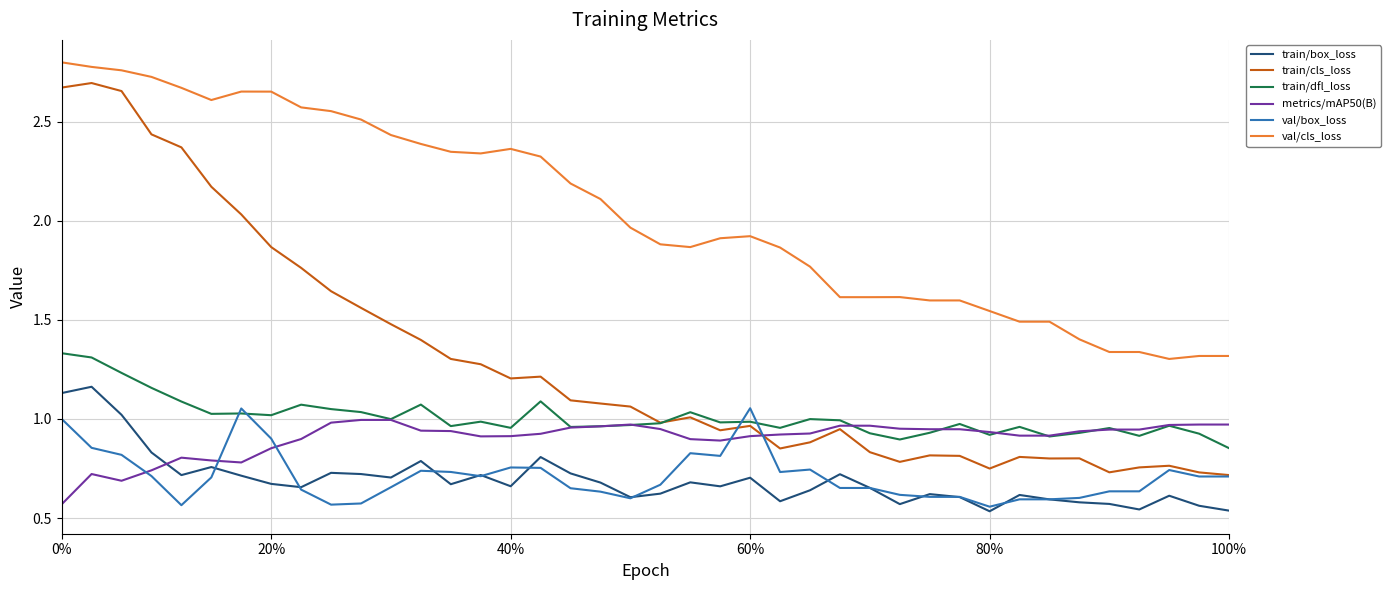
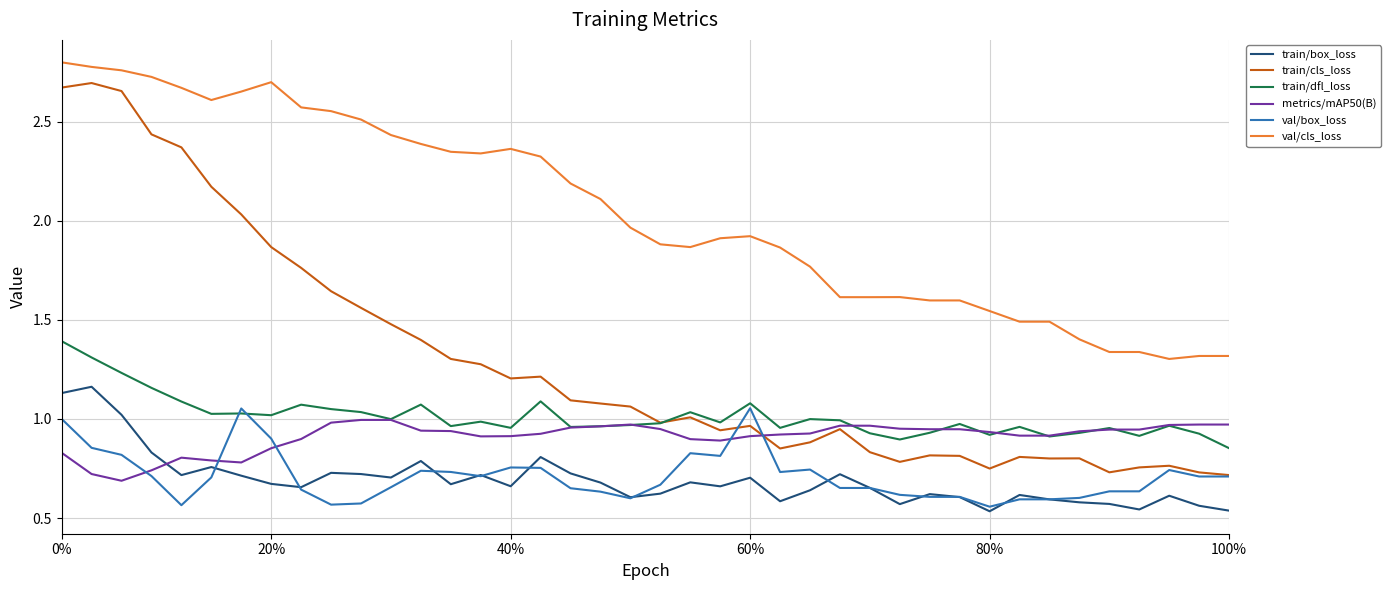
train/dfl_loss, 0%: 1.33 -> 1.39
metrics/mAP50(B), 0%: 0.57 -> 0.83
val/cls_loss, 20%: 2.65 -> 2.70
train/dfl_loss, 60%: 0.99 -> 1.08
